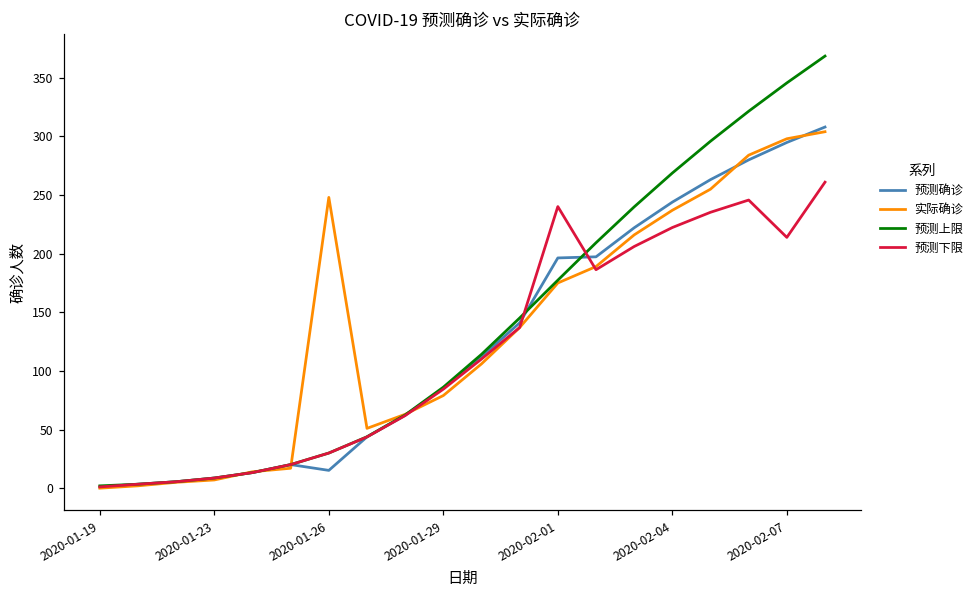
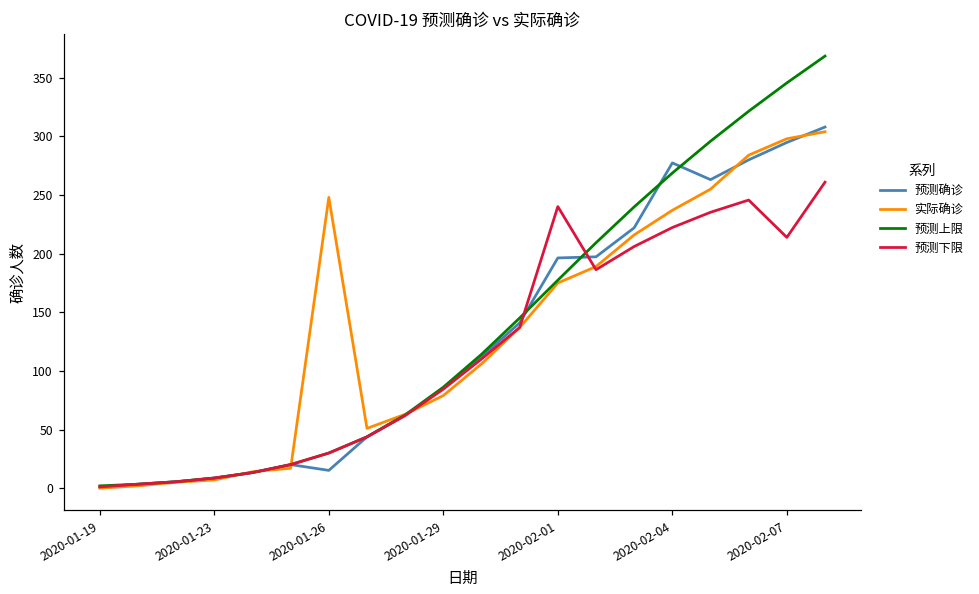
预测确诊, 2020-02-04: 244 -> 277
